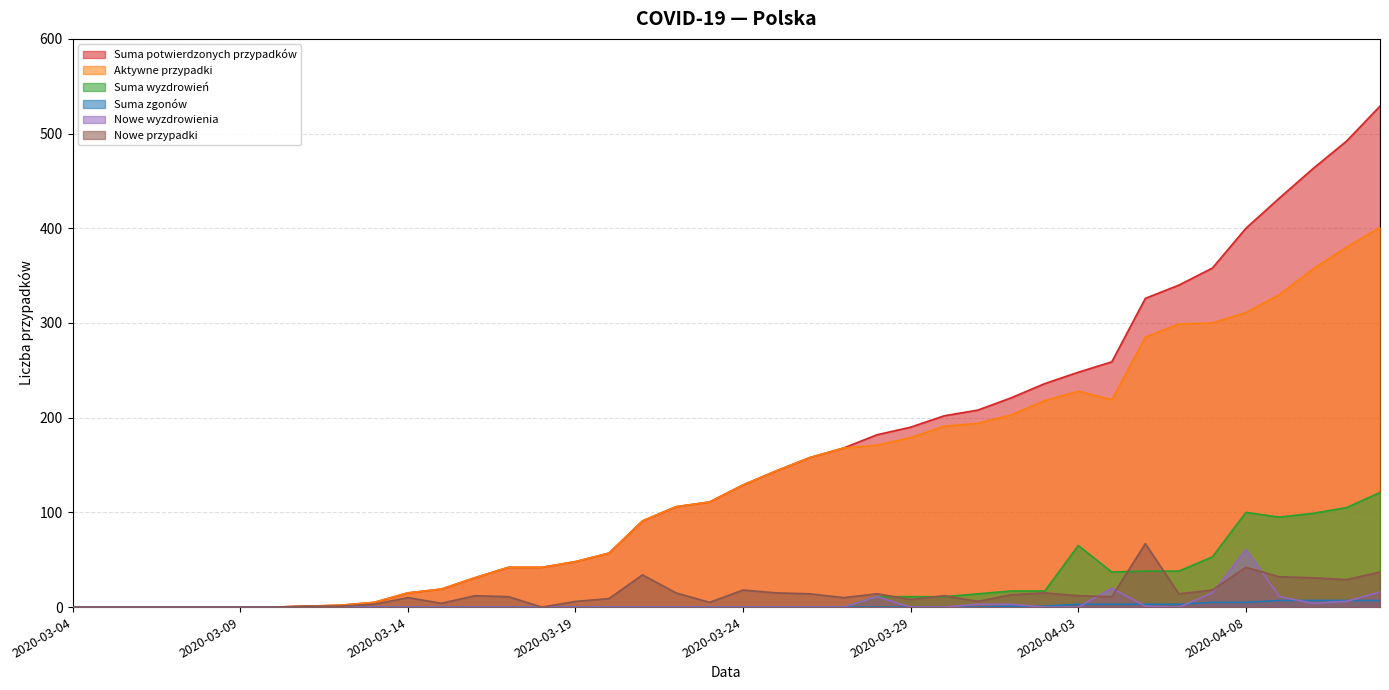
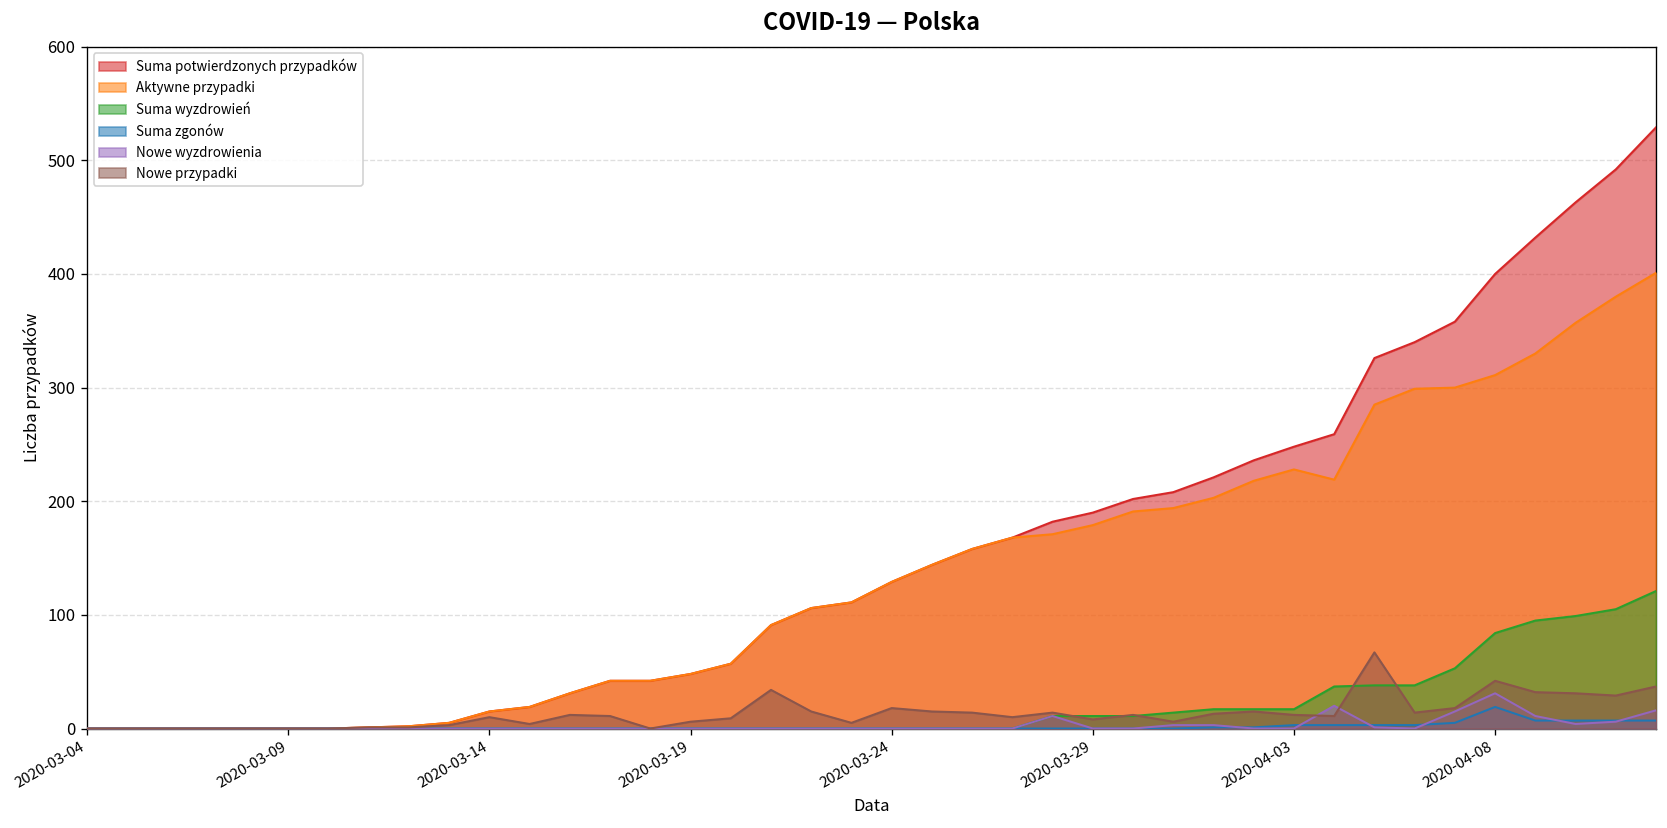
Suma wyzdrowień, 2020-04-03: 70 -> 20
Suma wyzdrowień, 2020-04-08: 100 -> 80
Suma zgonów, 2020-04-08: 10 -> 20
Nowe wyzdrowienia, 2020-04-08: 60 -> 30
